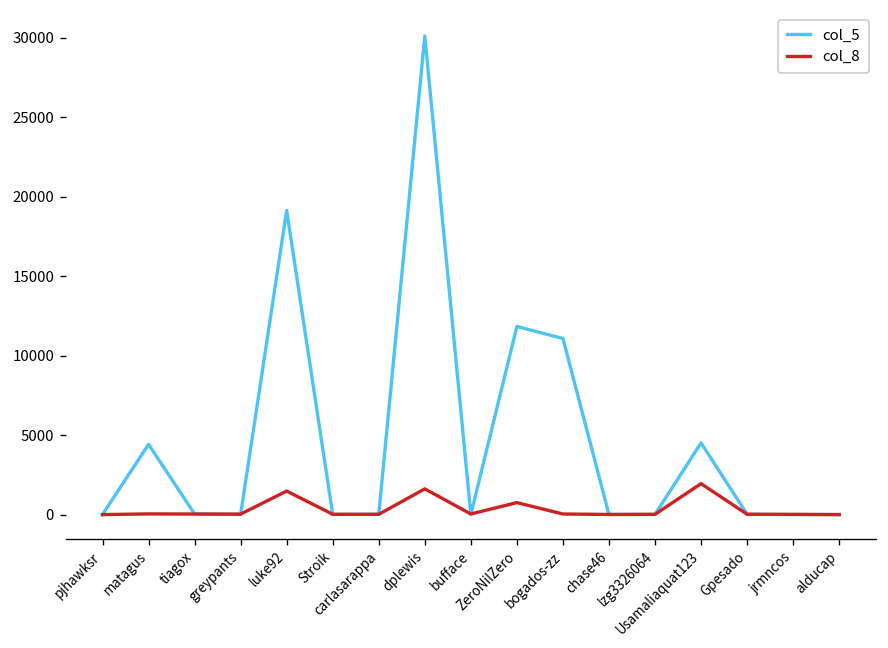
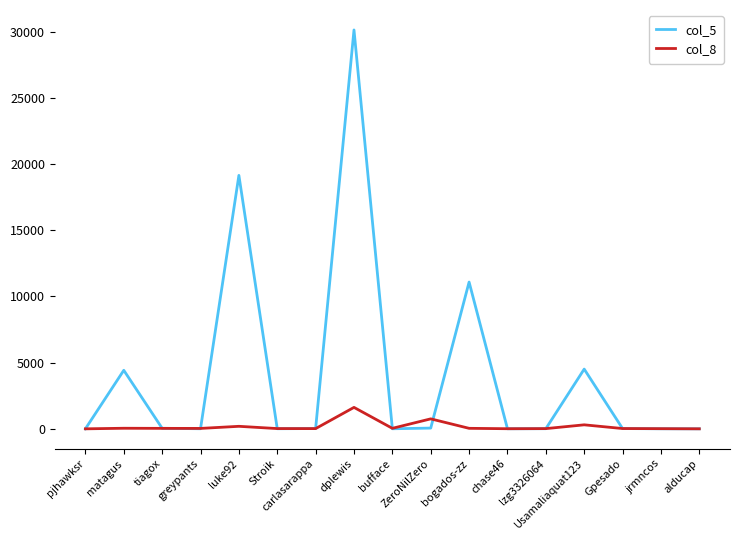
col_8, luke92: 1500 -> 200
col_5, ZeroNilZero: 11800 -> 100
col_8, Usamaliaquat123: 1900 -> 300
